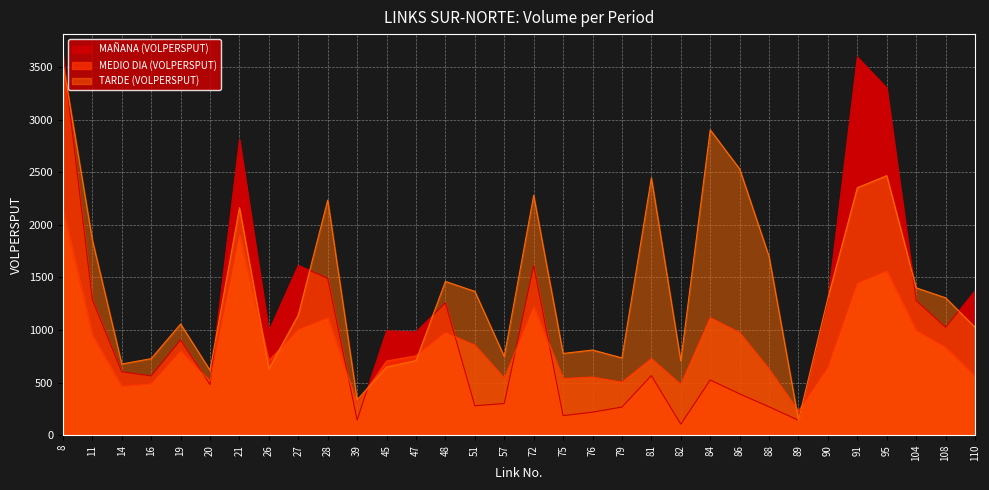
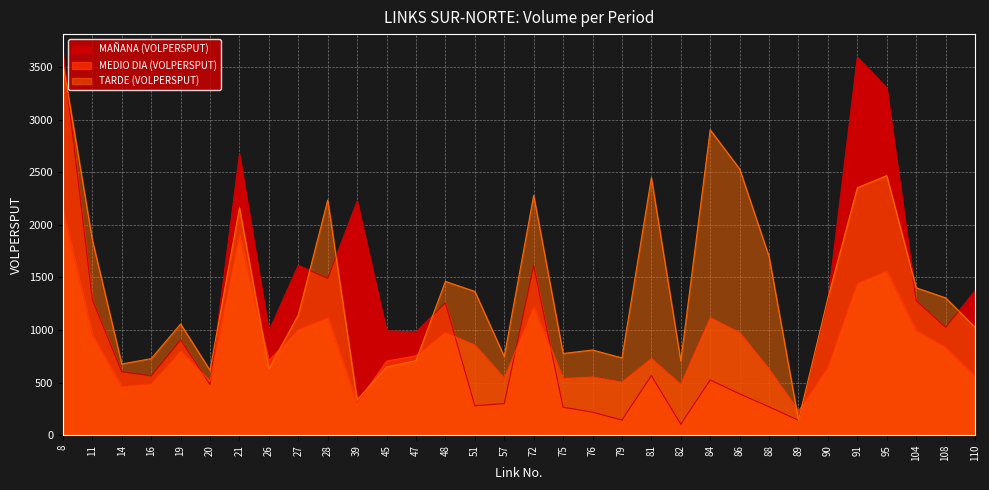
MAÑANA (VOLPERSPUT), 21: 2810 -> 2670
MAÑANA (VOLPERSPUT), 39: 150 -> 2230
MAÑANA (VOLPERSPUT), 75: 190 -> 270
MAÑANA (VOLPERSPUT), 79: 270 -> 140
